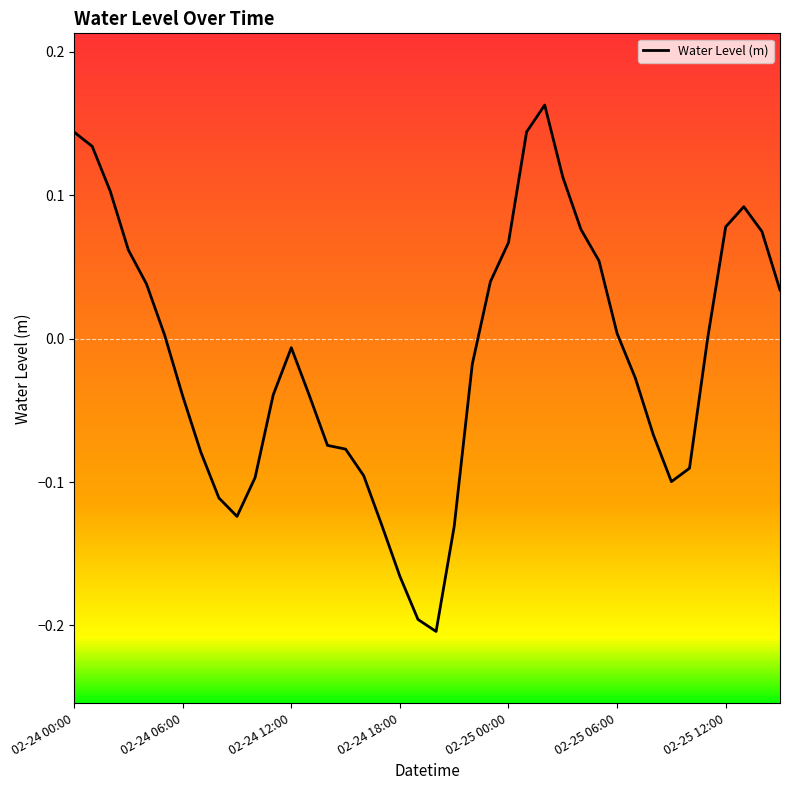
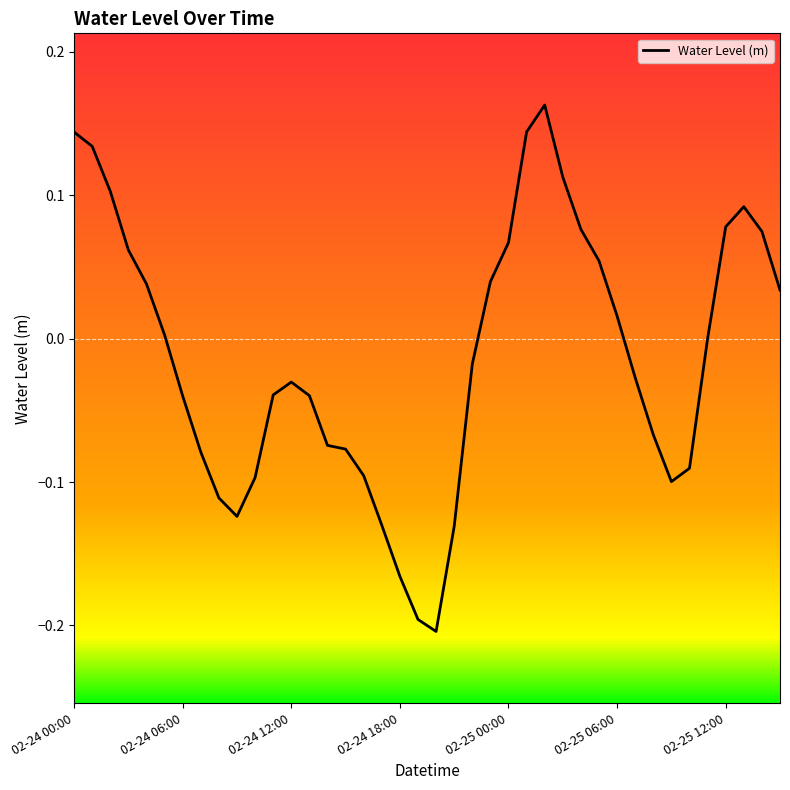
02-24 12:00: -0.006 -> -0.030
02-25 06:00: 0.004 -> 0.016
